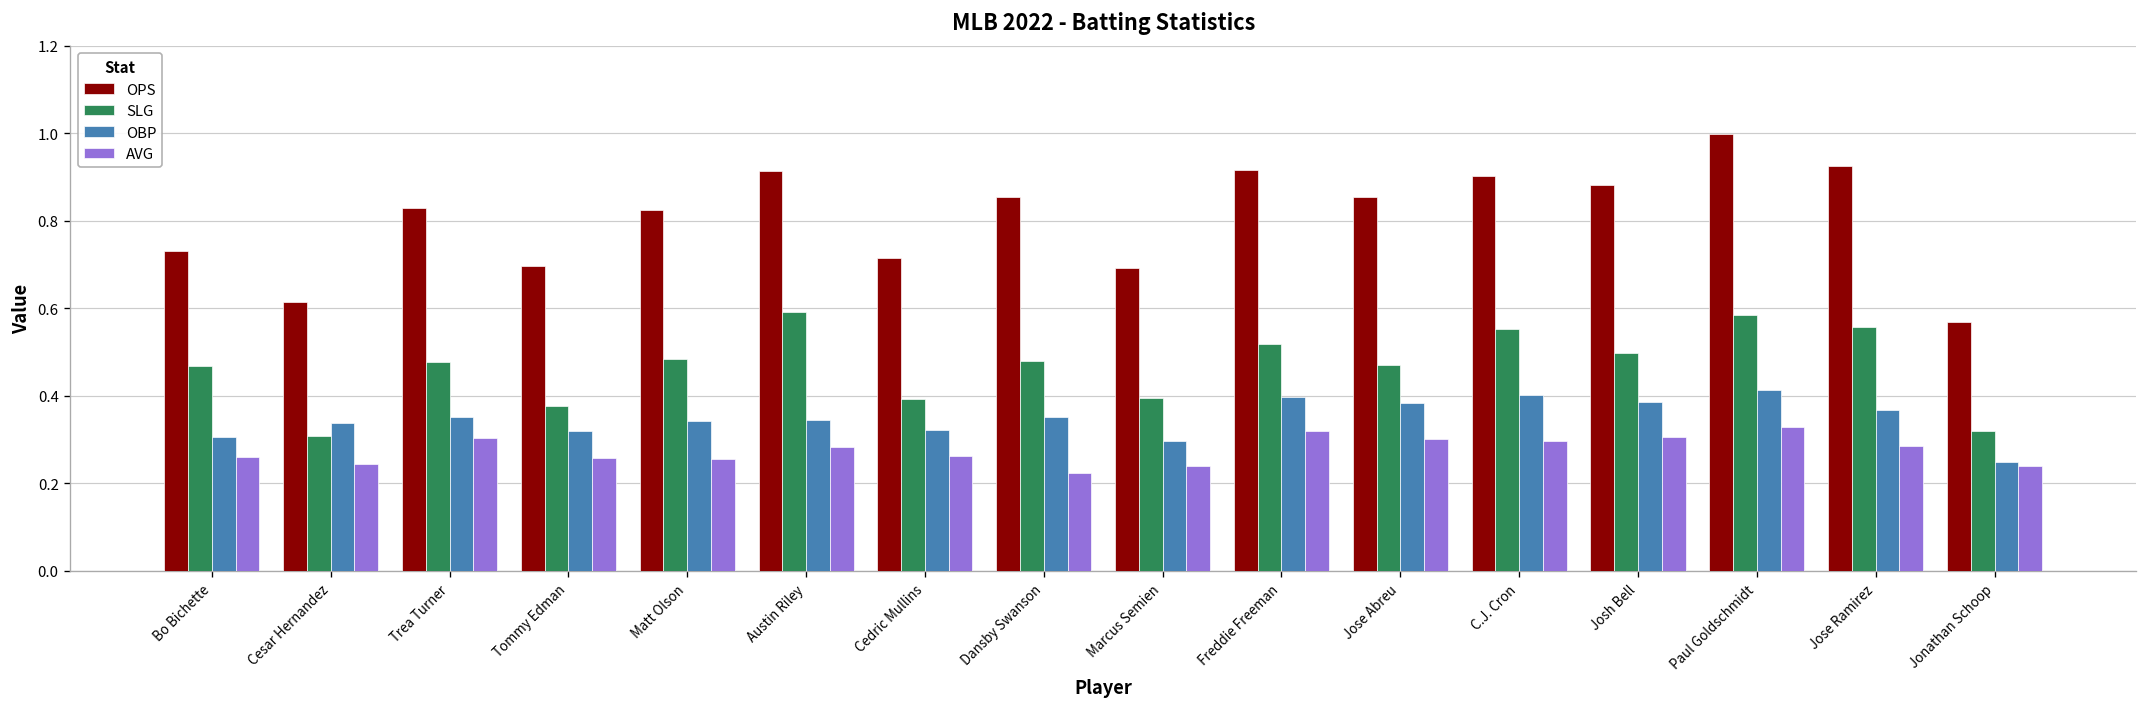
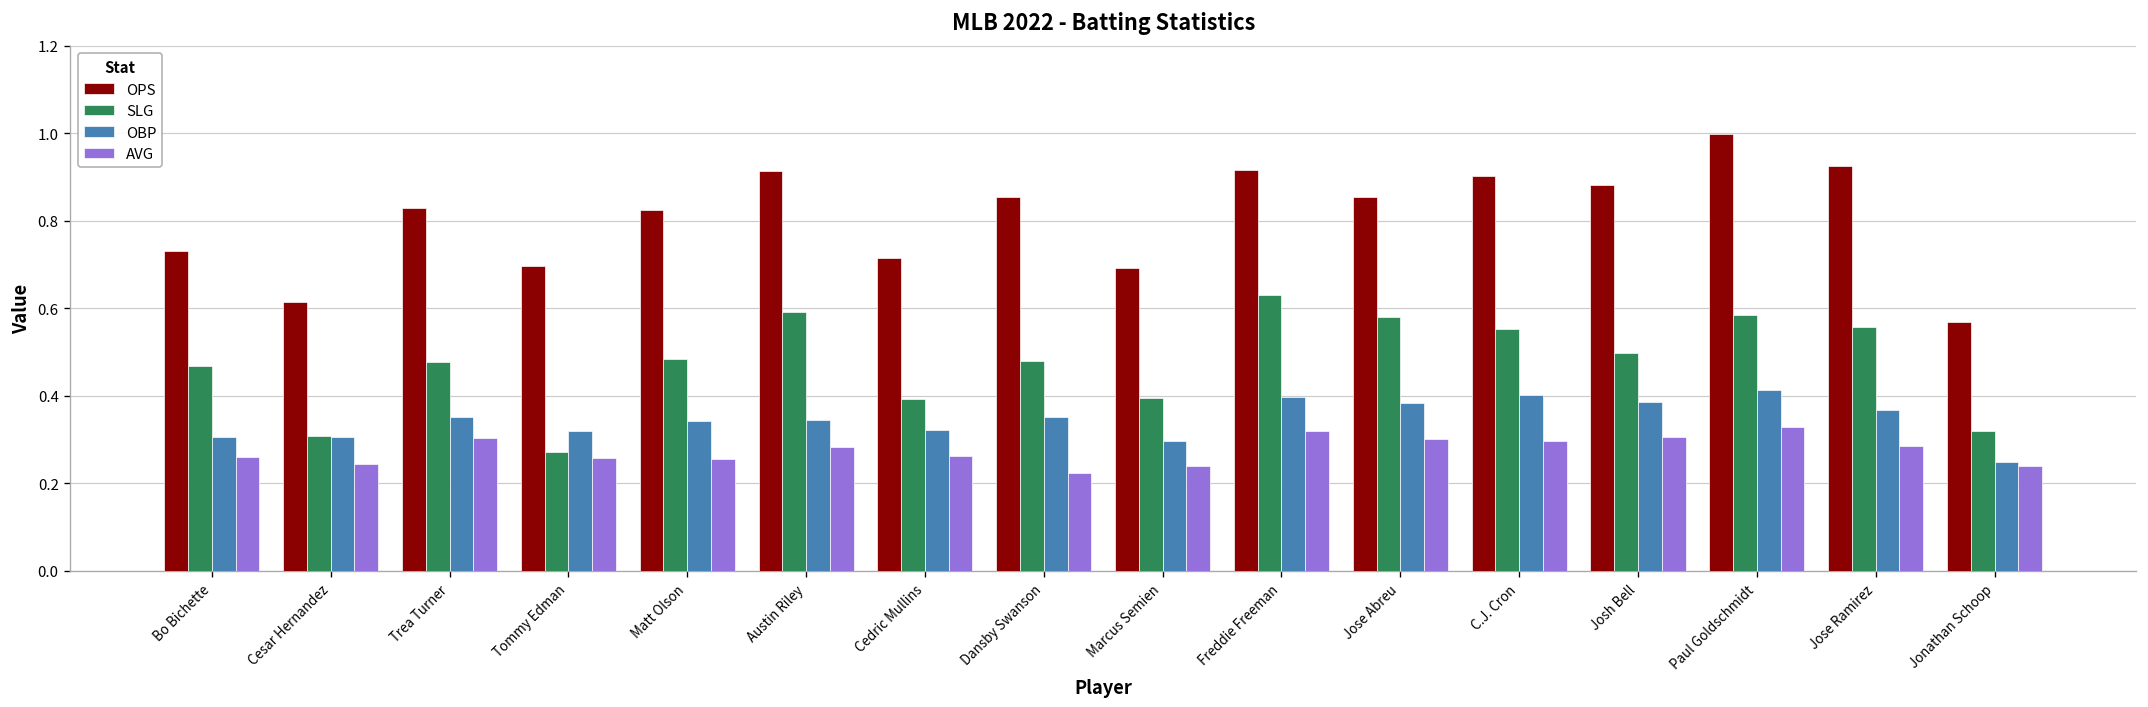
OBP, Cesar Hernandez: 0.34 -> 0.31
SLG, Tommy Edman: 0.38 -> 0.27
SLG, Freddie Freeman: 0.52 -> 0.63
SLG, Jose Abreu: 0.47 -> 0.58
